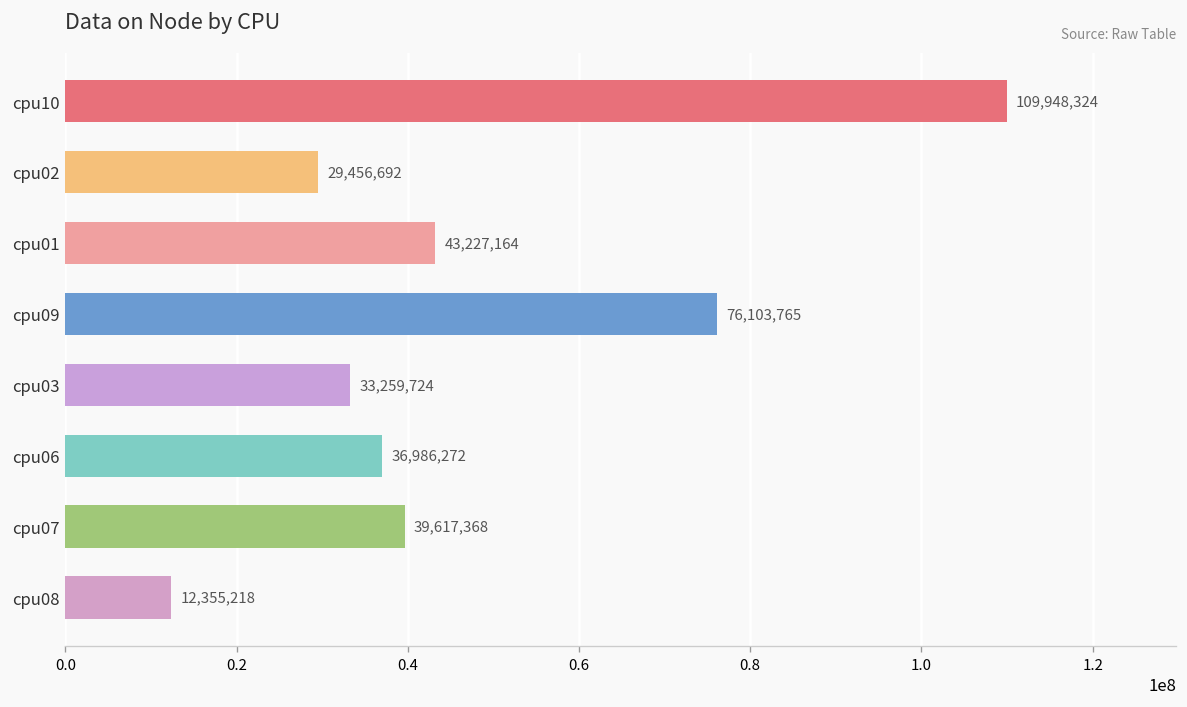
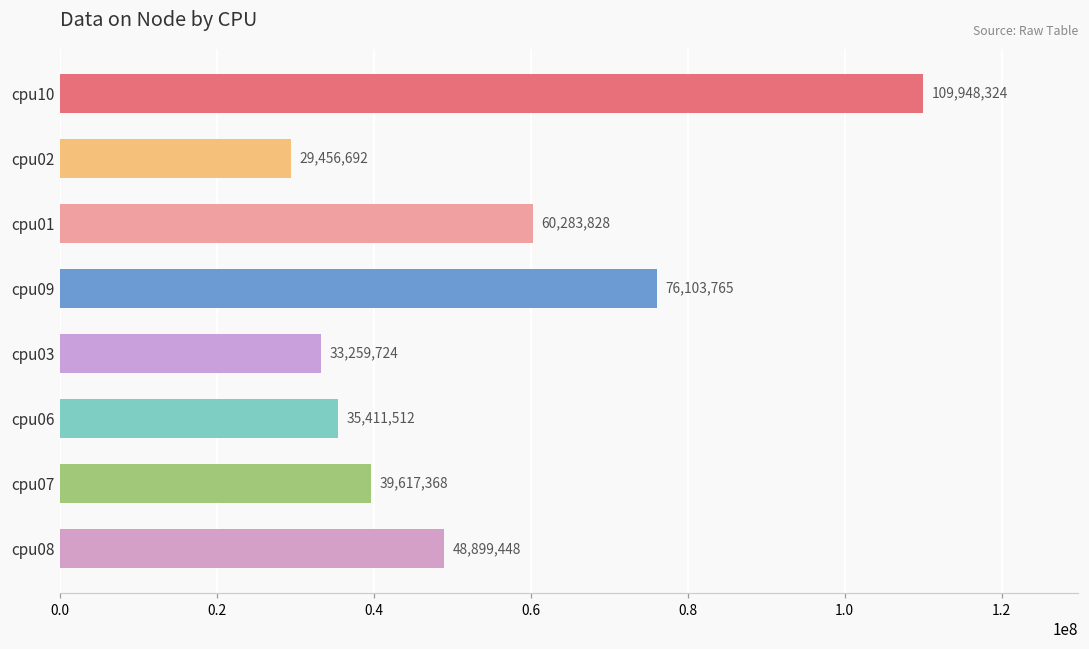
cpu01: 43,227,164 -> 60,283,828
cpu06: 36,986,272 -> 35,411,512
cpu08: 12,355,218 -> 48,899,448
